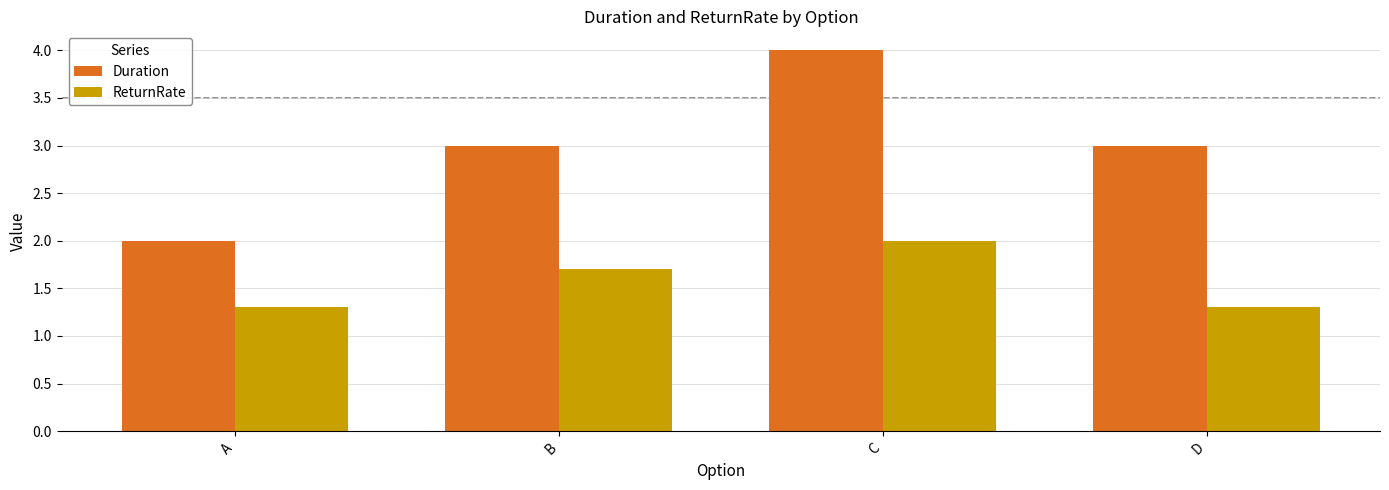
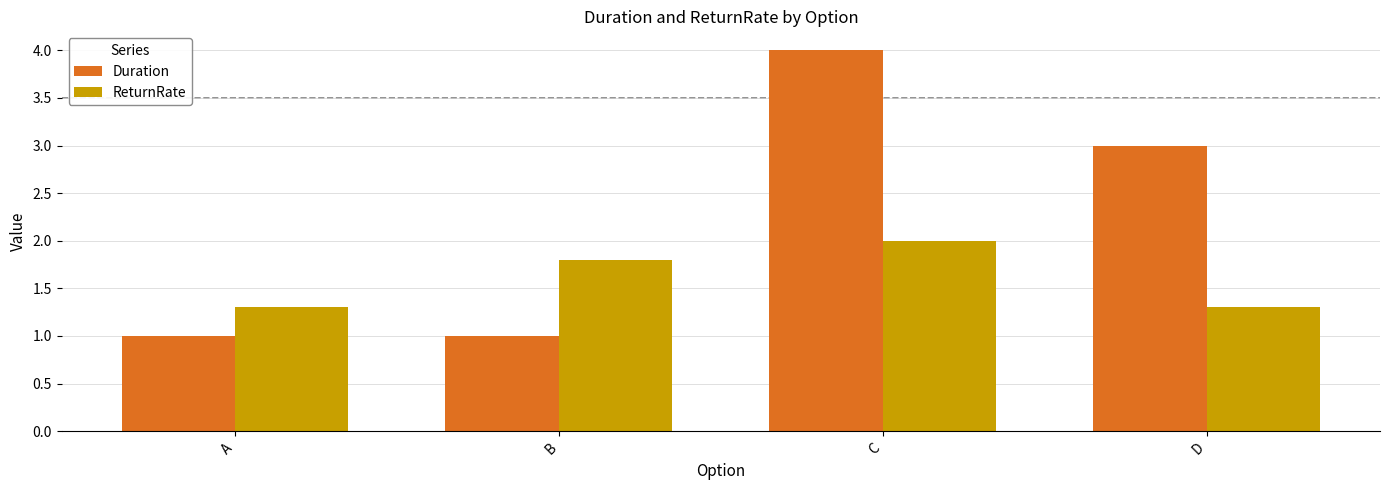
Duration, A: 2 -> 1
Duration, B: 3 -> 1
ReturnRate, B: 1.7 -> 1.8
